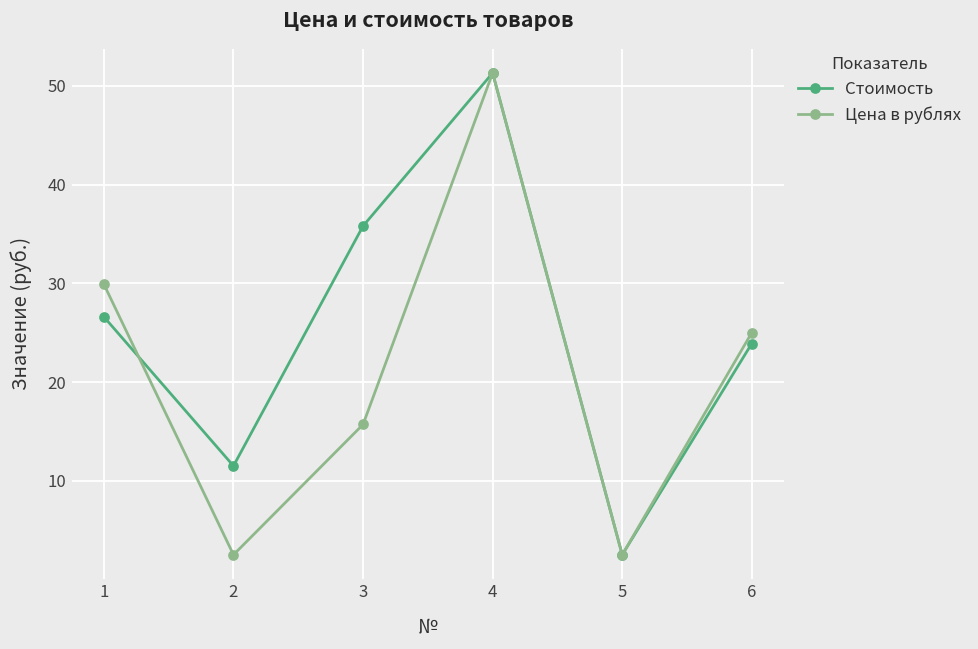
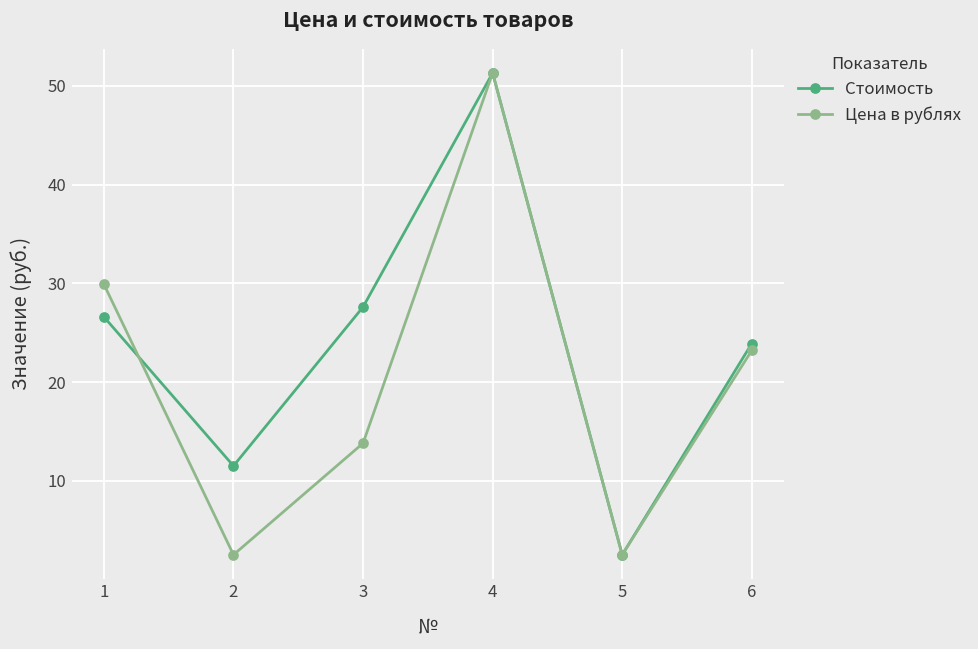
Стоимость, 3: 36 -> 28
Цена в рублях, 3: 16 -> 14
Цена в рублях, 6: 25 -> 23
